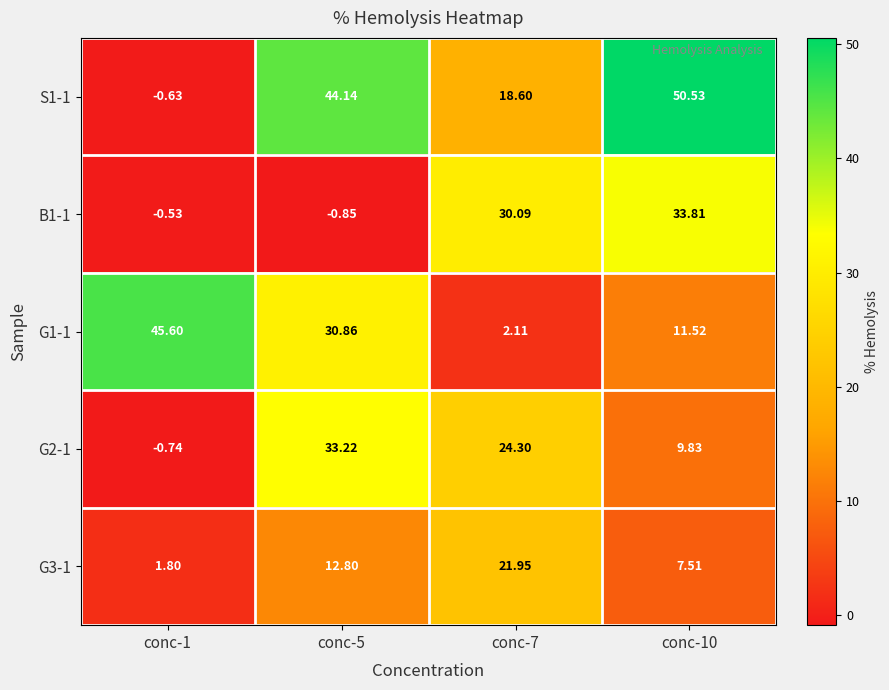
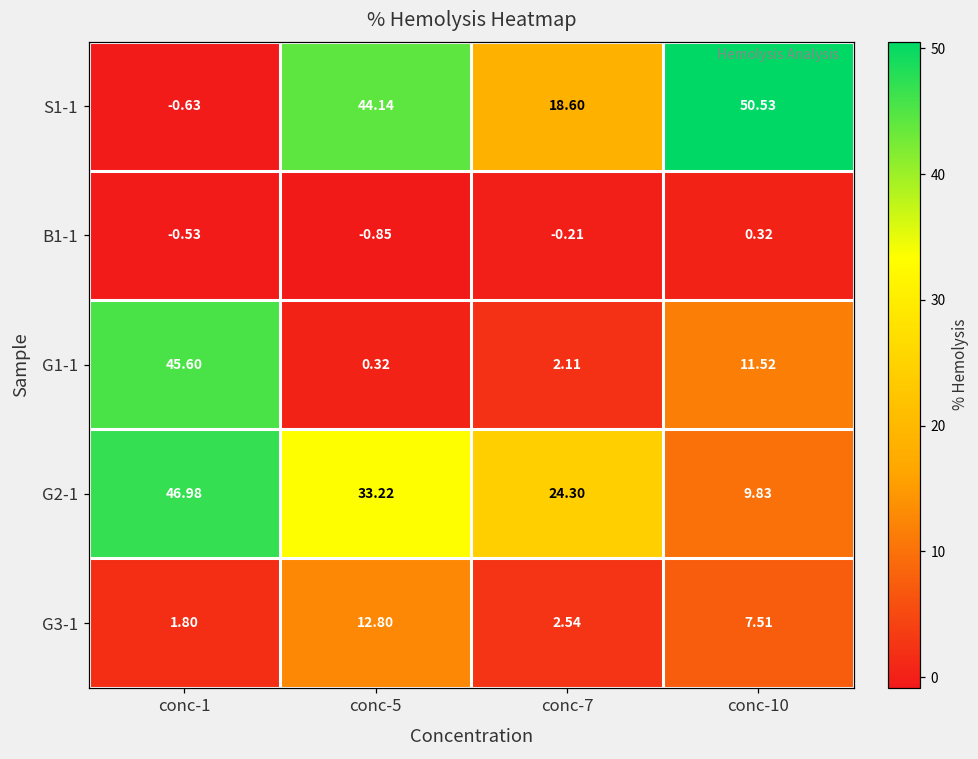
B1-1, conc-7: 30.09 -> -0.21
B1-1, conc-10: 33.81 -> 0.32
G1-1, conc-5: 30.86 -> 0.32
G2-1, conc-1: -0.74 -> 46.98
G3-1, conc-7: 21.95 -> 2.54
